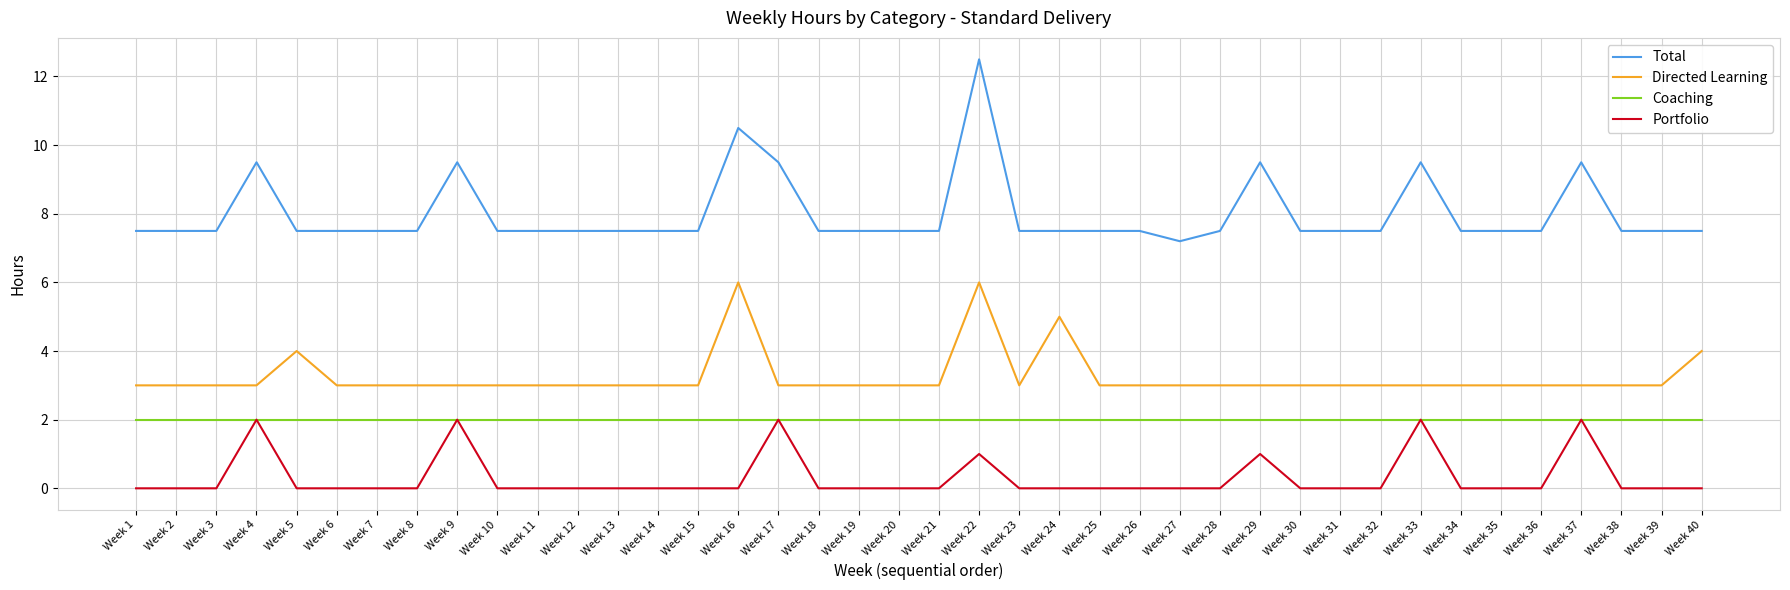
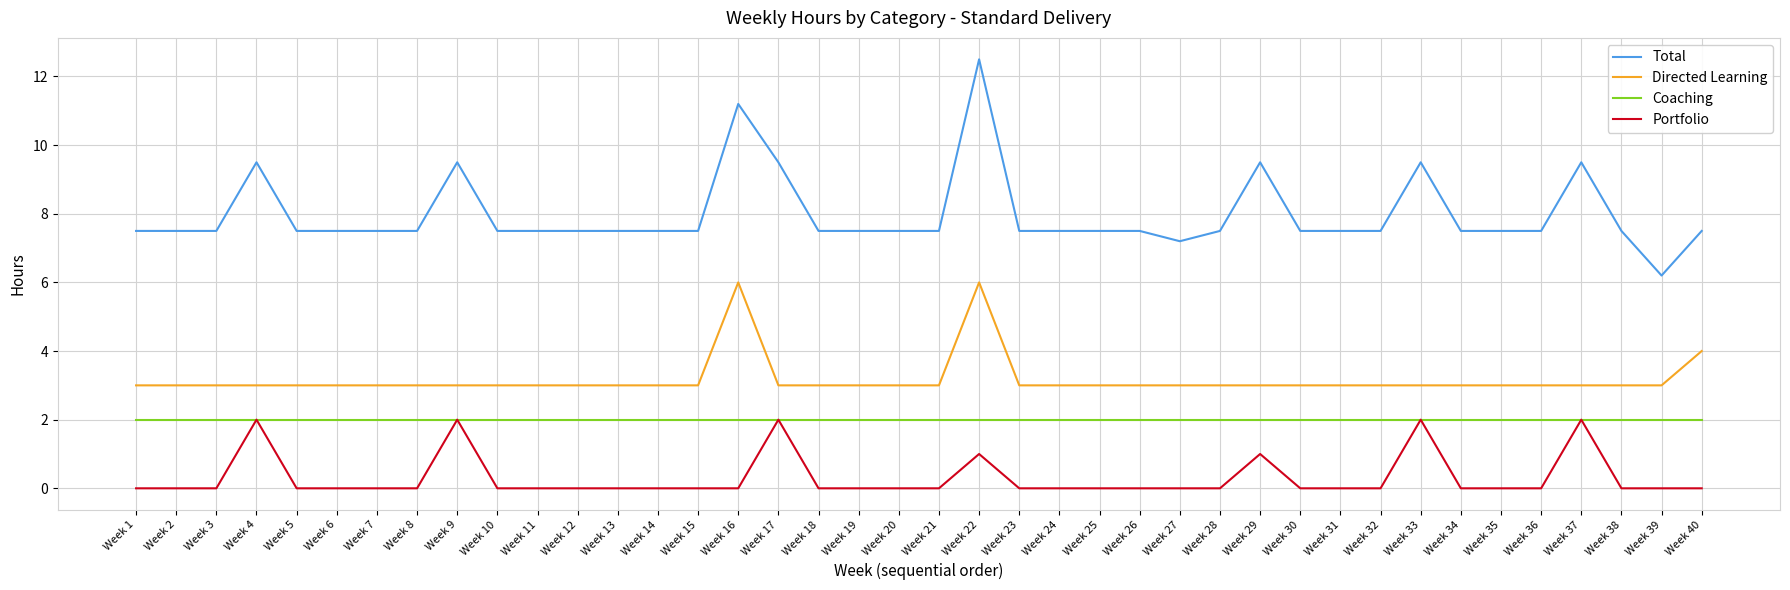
Directed Learning, Week 5: 4 -> 3
Total, Week 16: 10.5 -> 11.2
Directed Learning, Week 24: 5 -> 3
Total, Week 39: 7.5 -> 6.2
